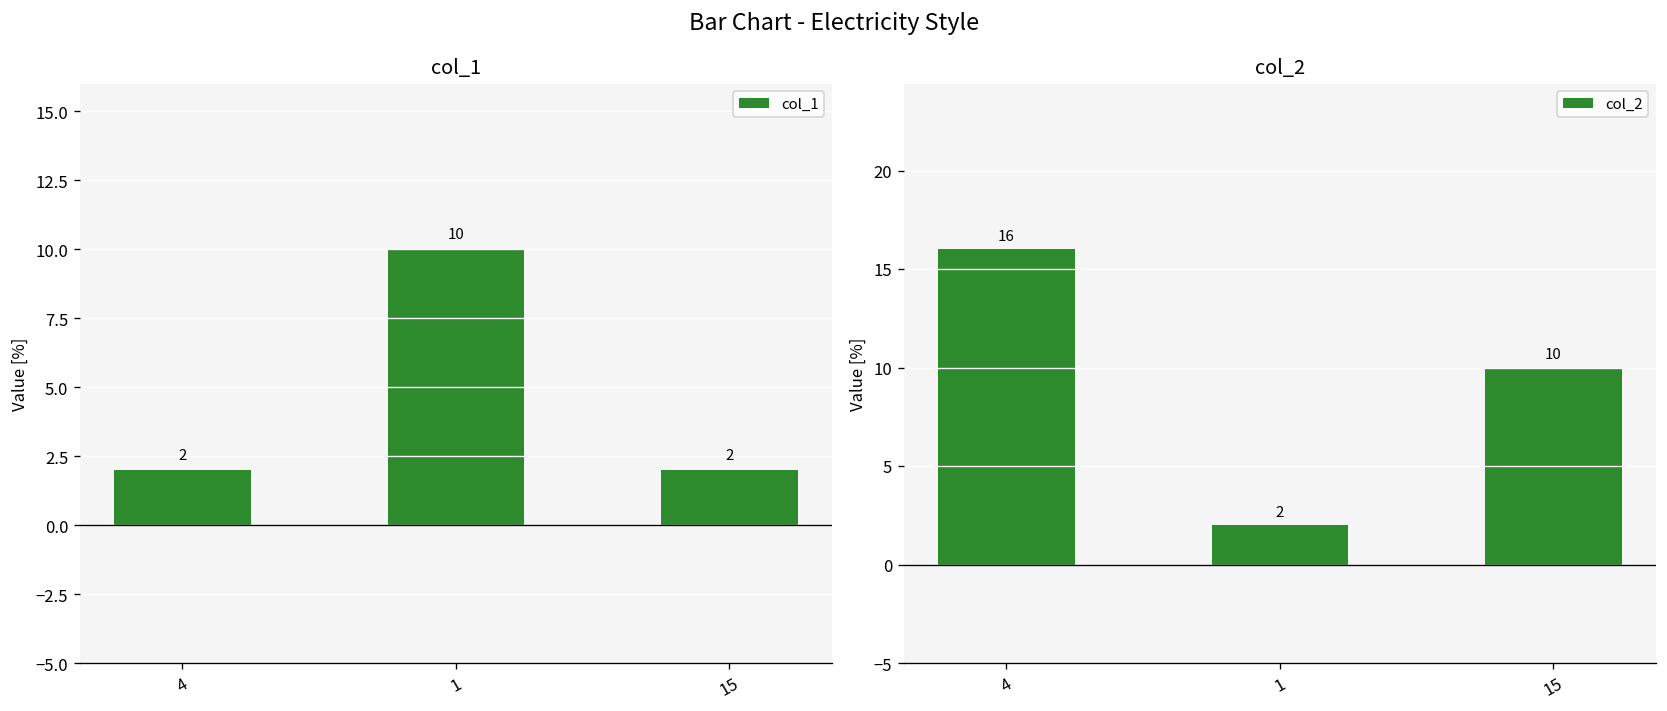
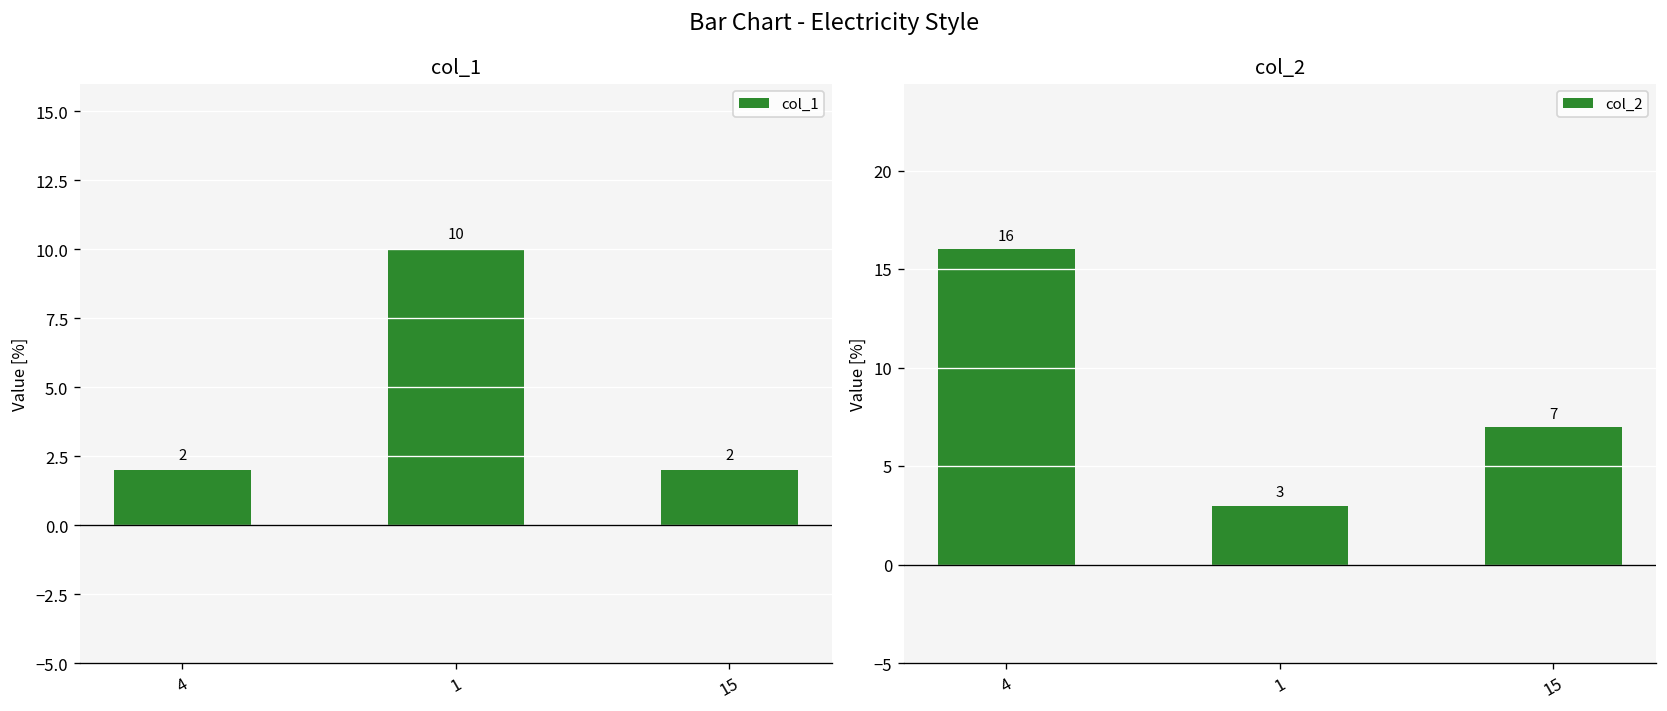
col_2, 1: 2 -> 3
col_2, 15: 10 -> 7
